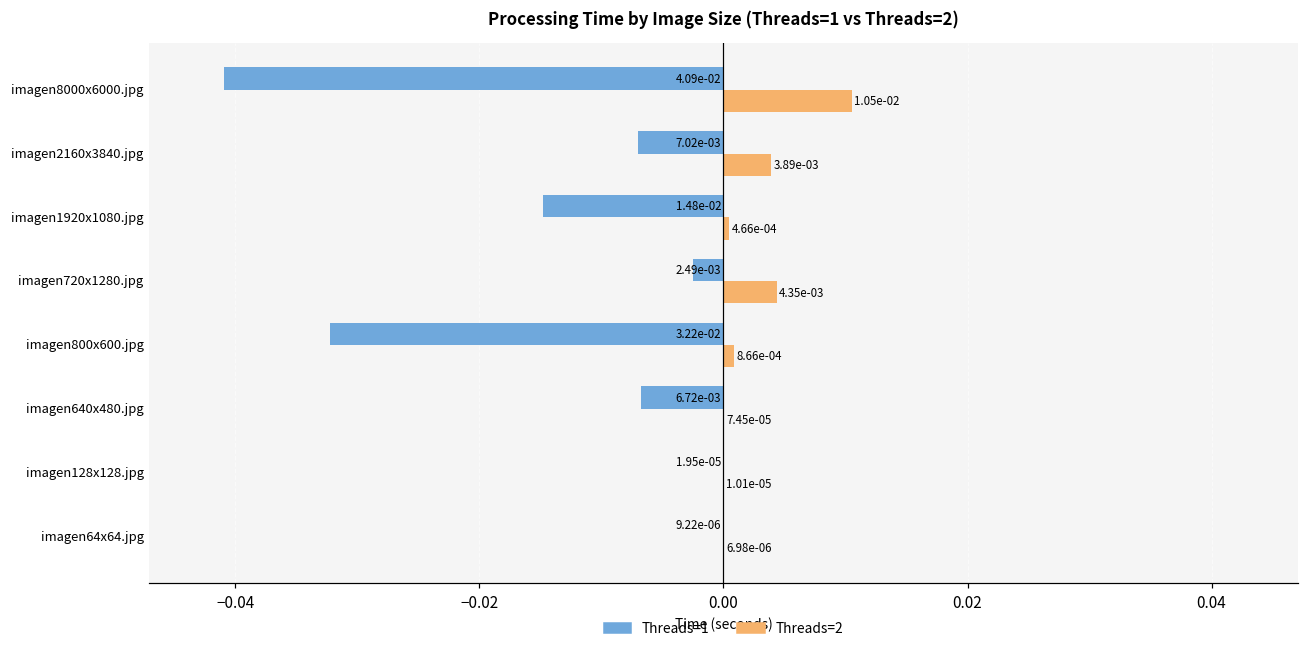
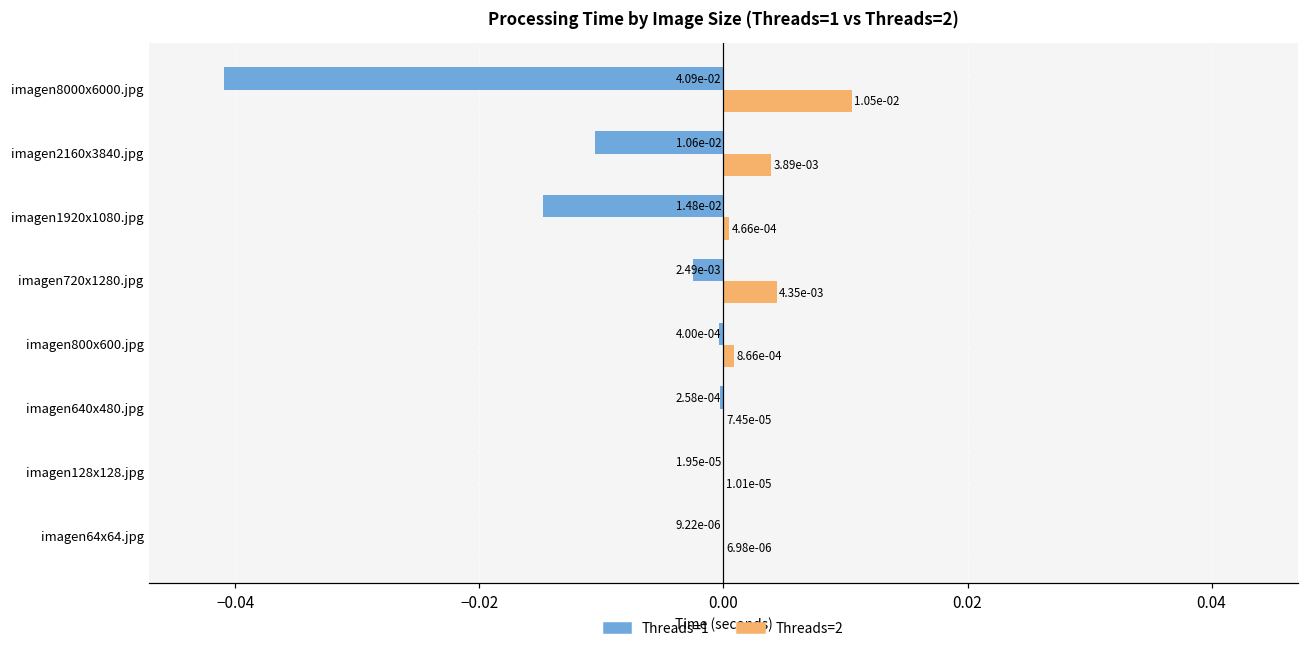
Threads=1, imagen2160x3840.jpg: 7.02e-03 -> 1.06e-02
Threads=1, imagen800x600.jpg: 3.22e-02 -> 4.00e-04
Threads=1, imagen640x480.jpg: 6.72e-03 -> 2.58e-04
